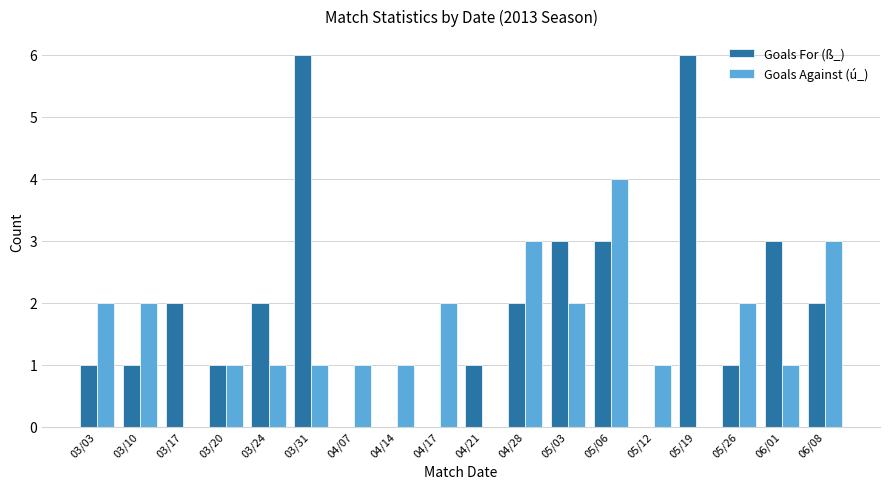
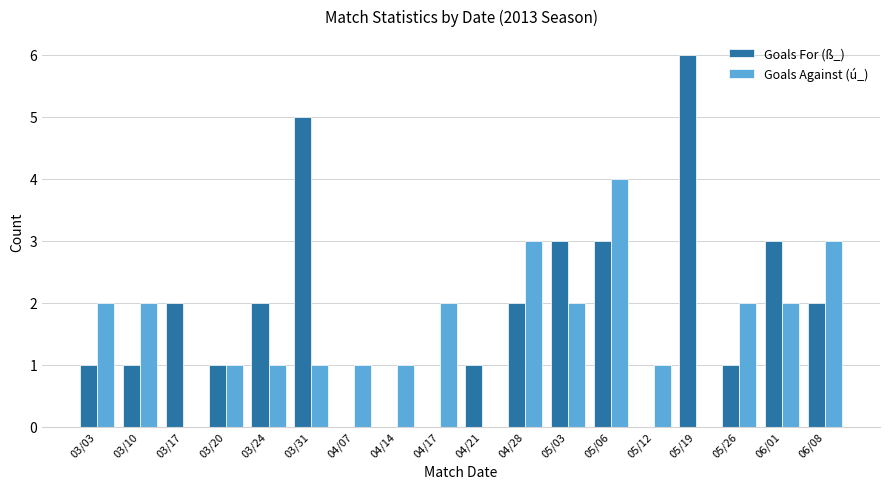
Goals For (ß_), 03/31: 6 -> 5
Goals Against (ú_), 06/01: 1 -> 2
